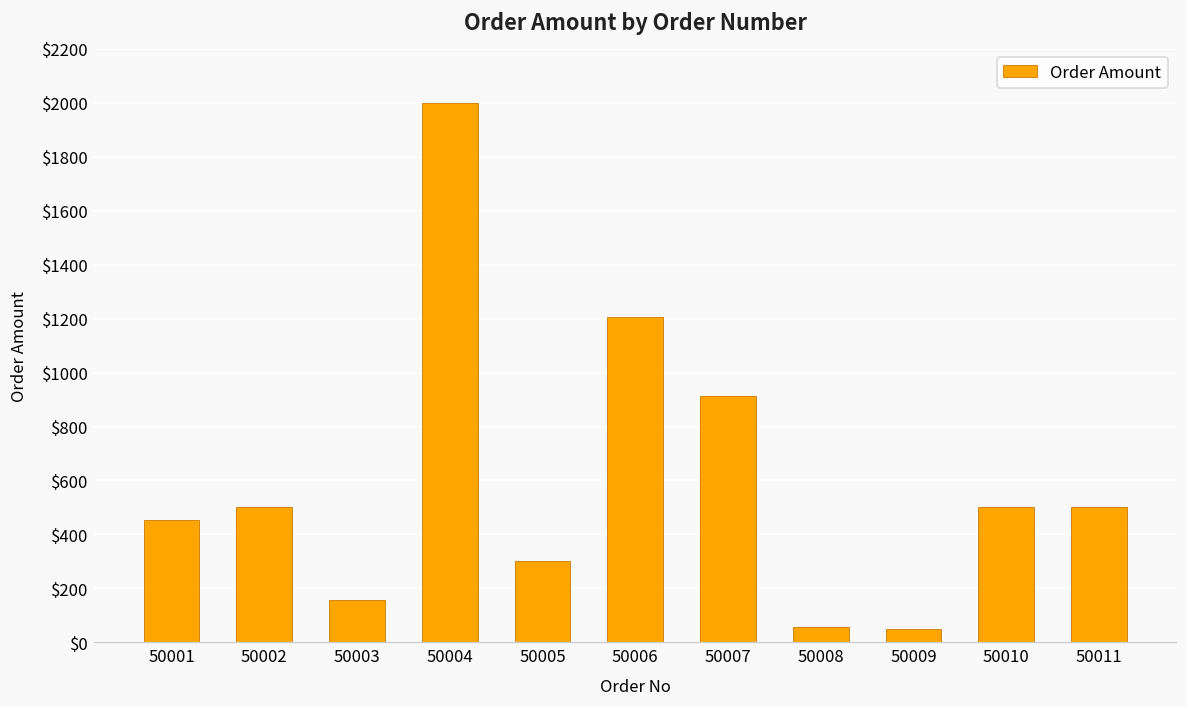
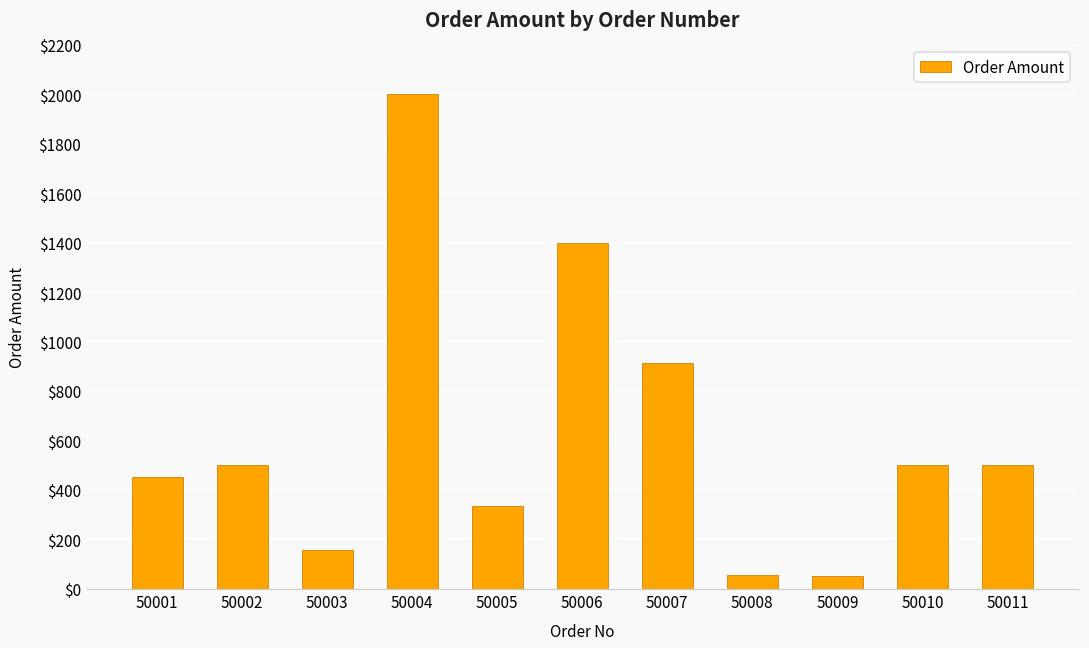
50005: $300 -> $340
50006: $1210 -> $1400
